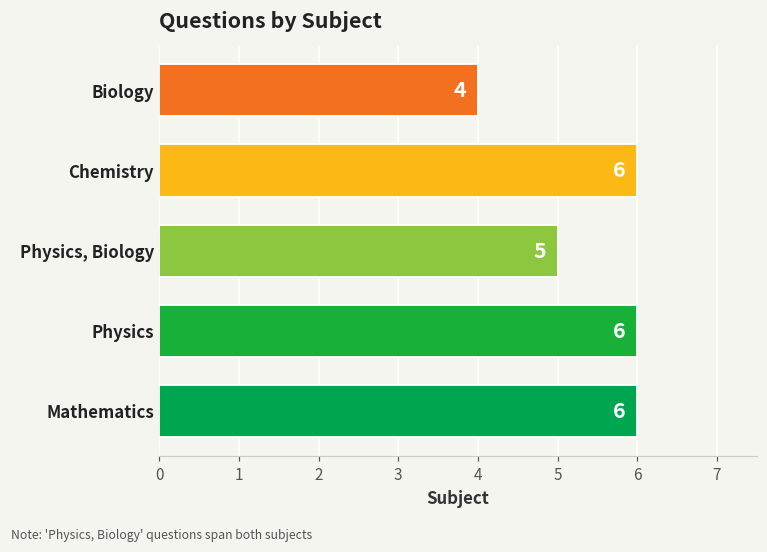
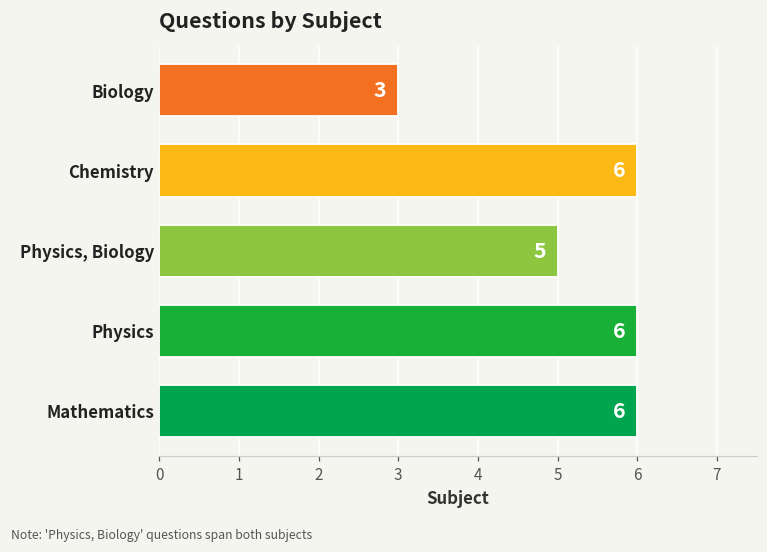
Biology: 4 -> 3
